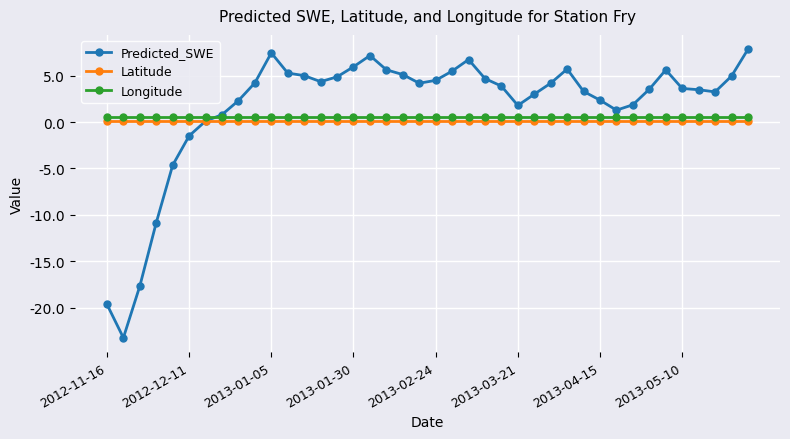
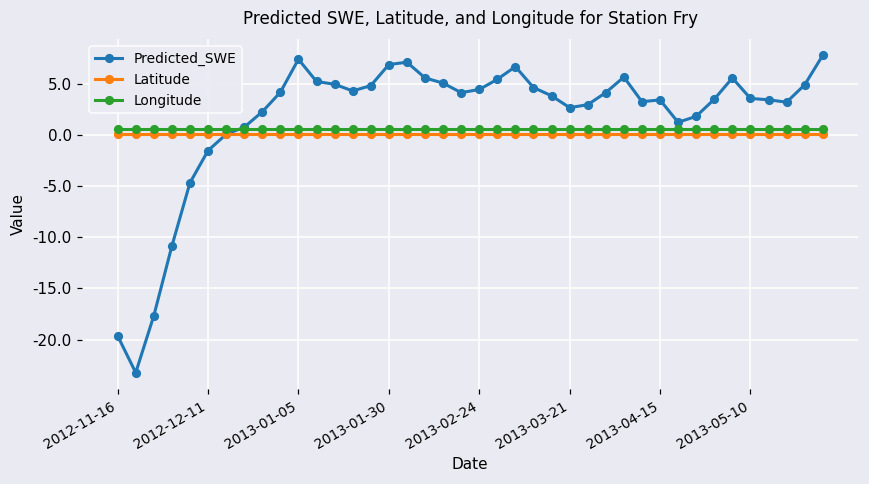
Predicted_SWE, 2013-01-30: 6 -> 7
Predicted_SWE, 2013-03-21: 2 -> 3
Predicted_SWE, 2013-04-15: 2 -> 3
